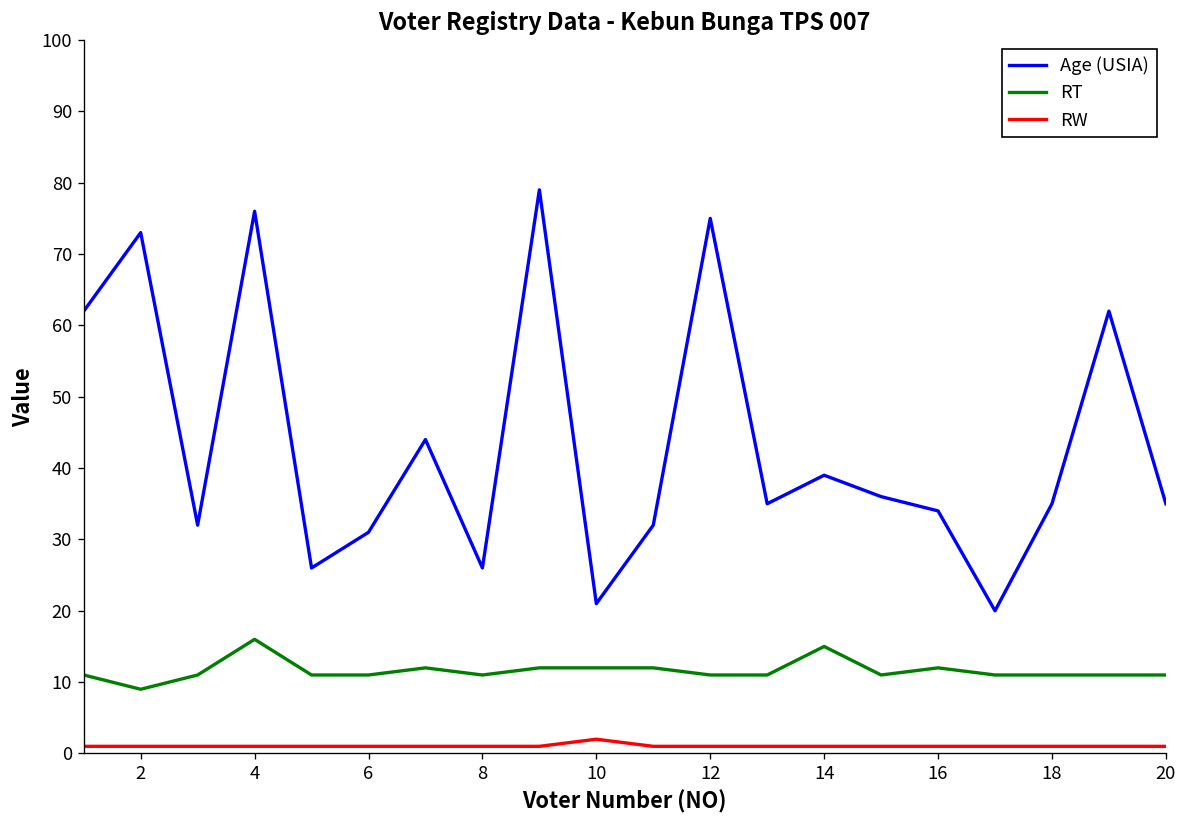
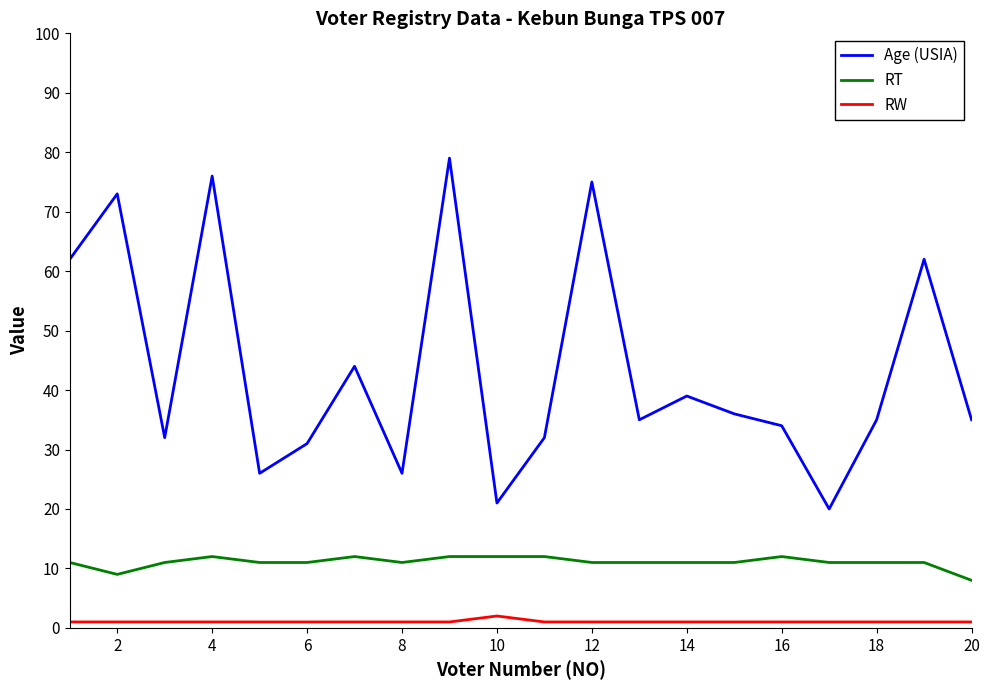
RT, 4: 16 -> 12
RT, 14: 15 -> 11
RT, 20: 11 -> 8
